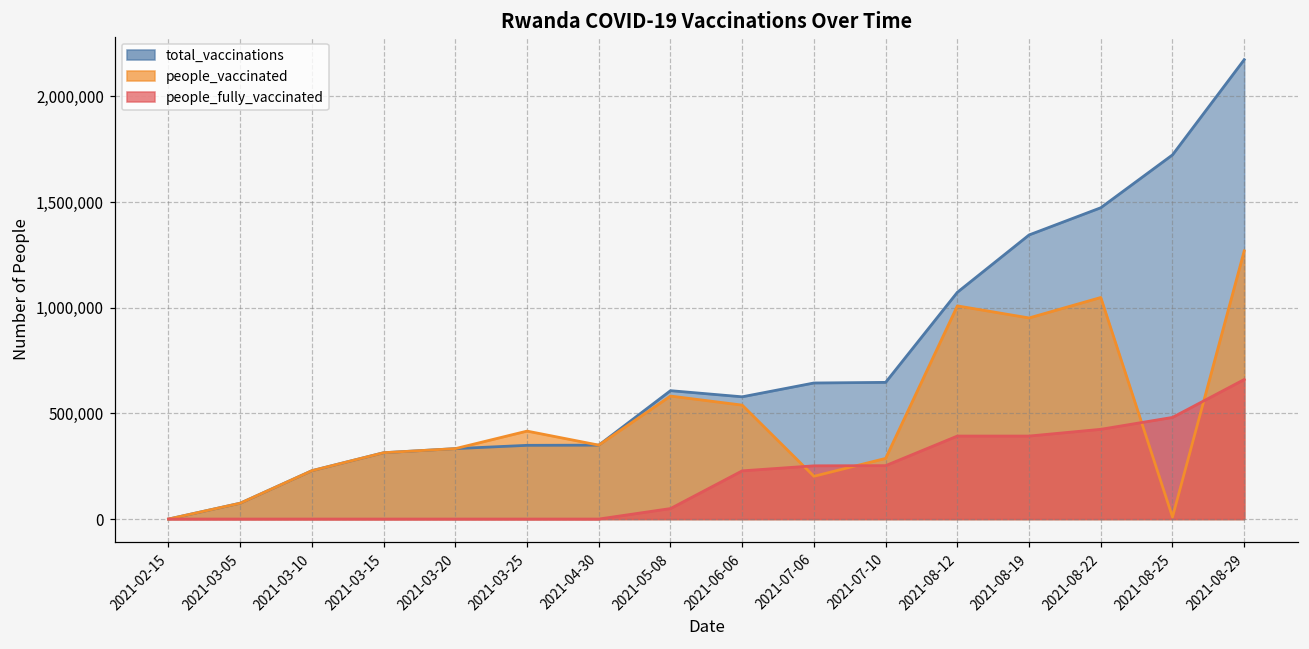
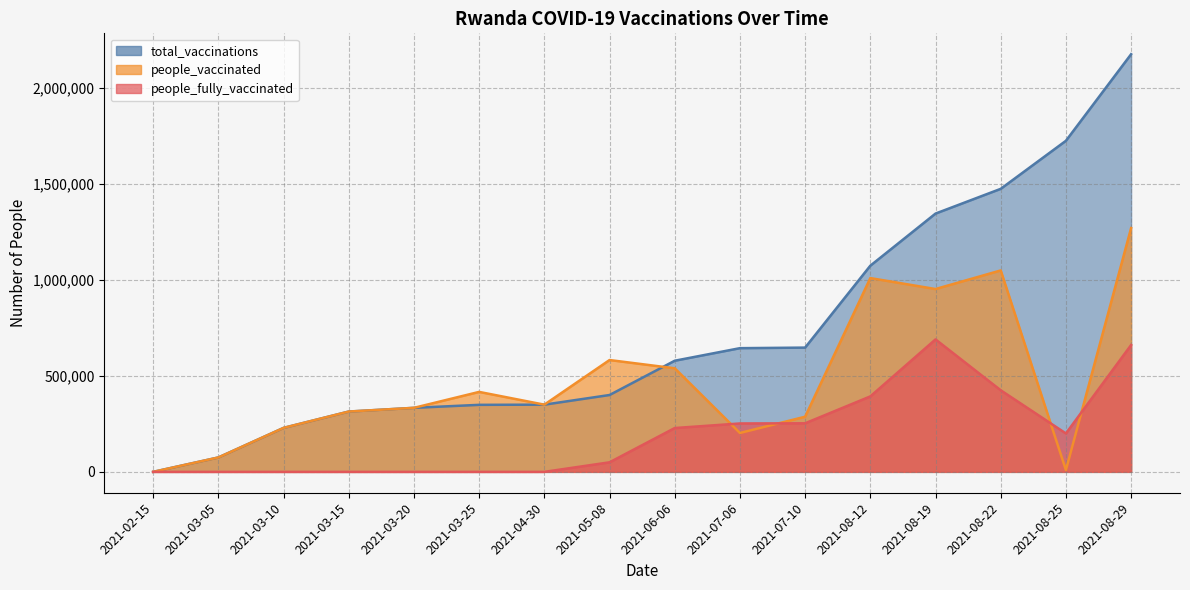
total_vaccinations, 2021-05-08: 610,000 -> 400,000
people_fully_vaccinated, 2021-08-19: 390,000 -> 690,000
people_fully_vaccinated, 2021-08-25: 480,000 -> 200,000
